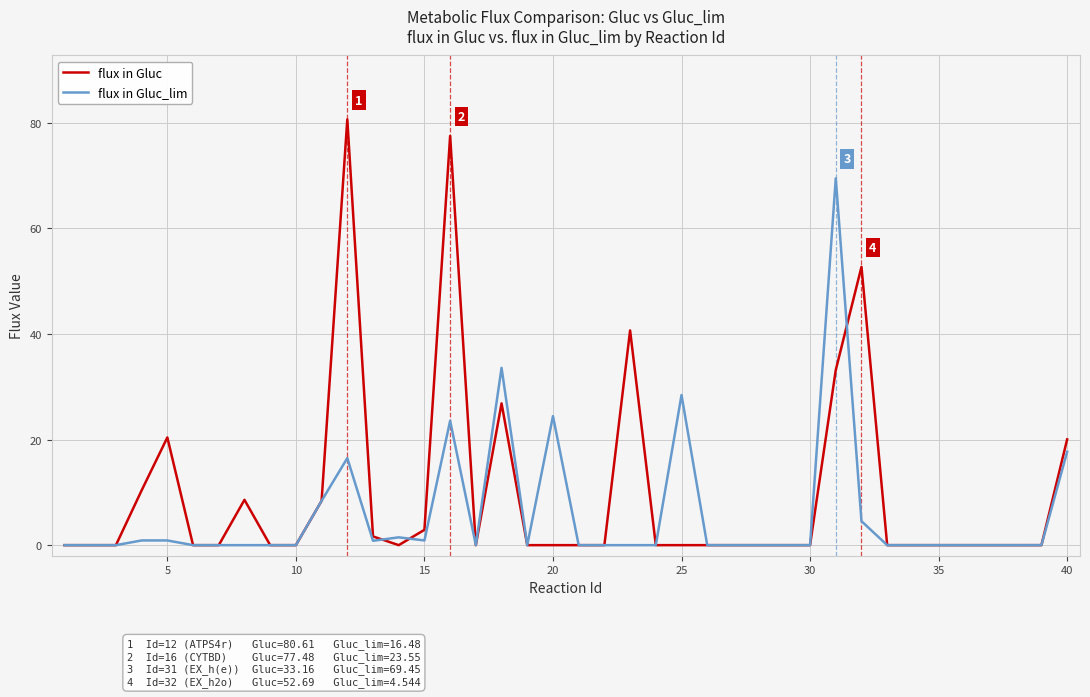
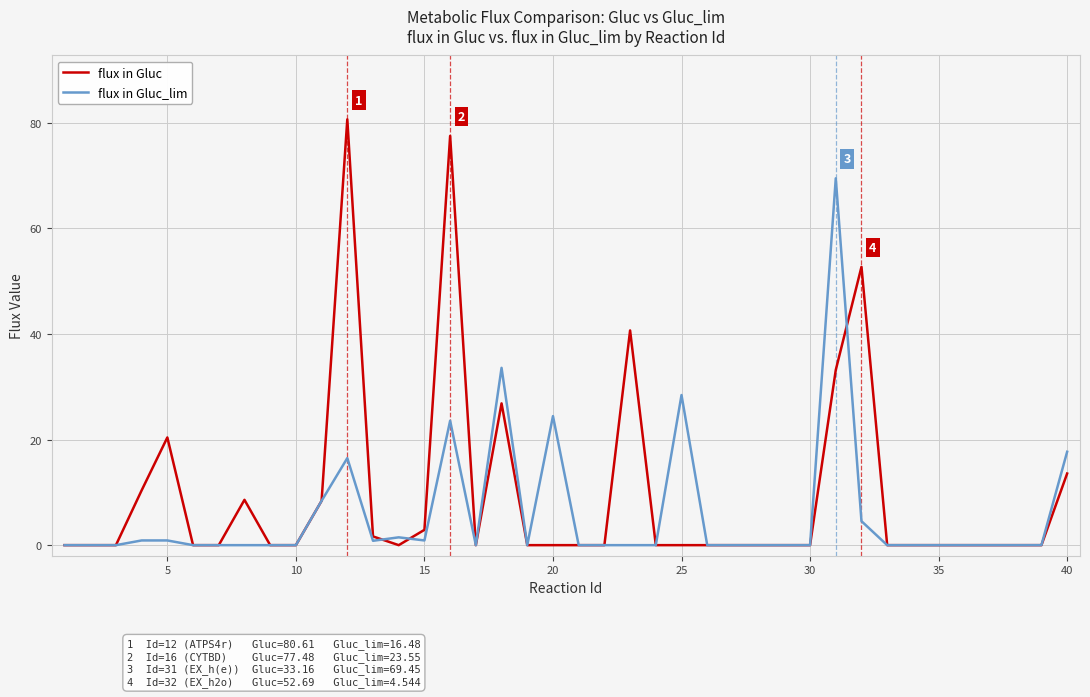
flux in Gluc, 40: 20 -> 14
